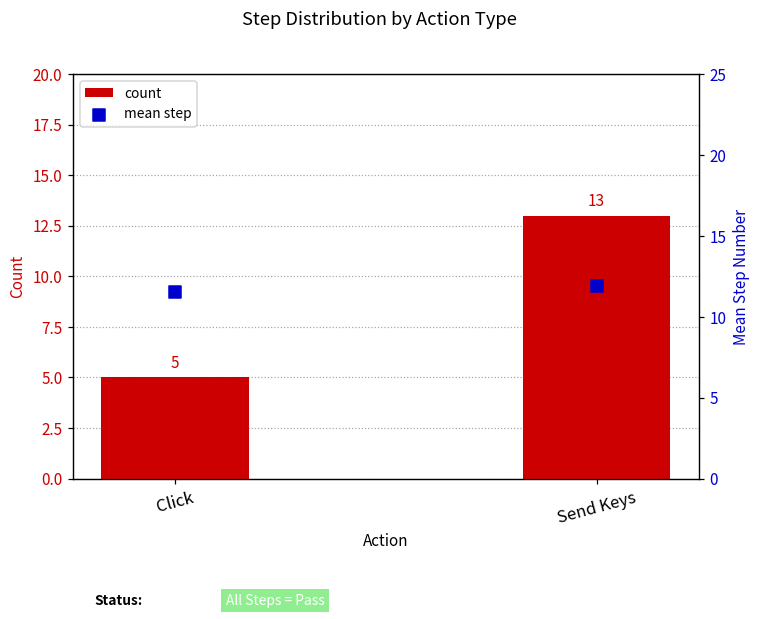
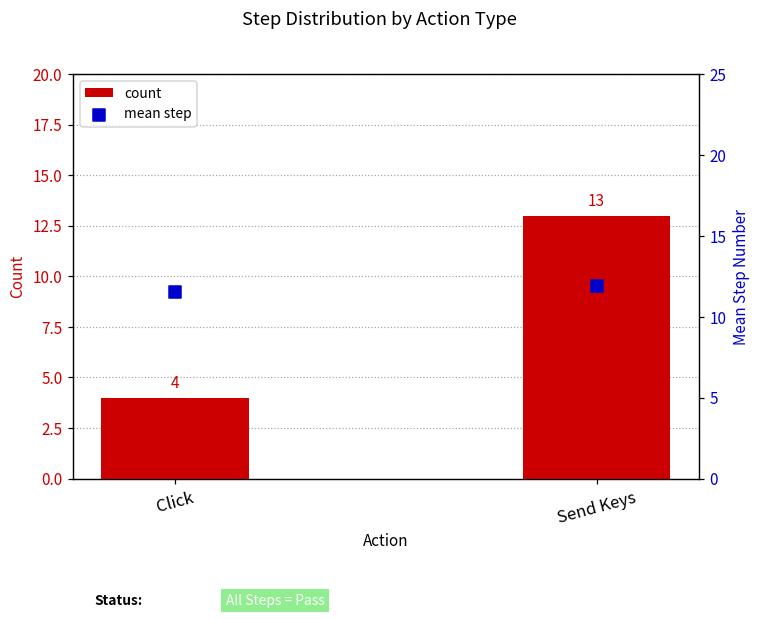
count, Click: 5 -> 4
